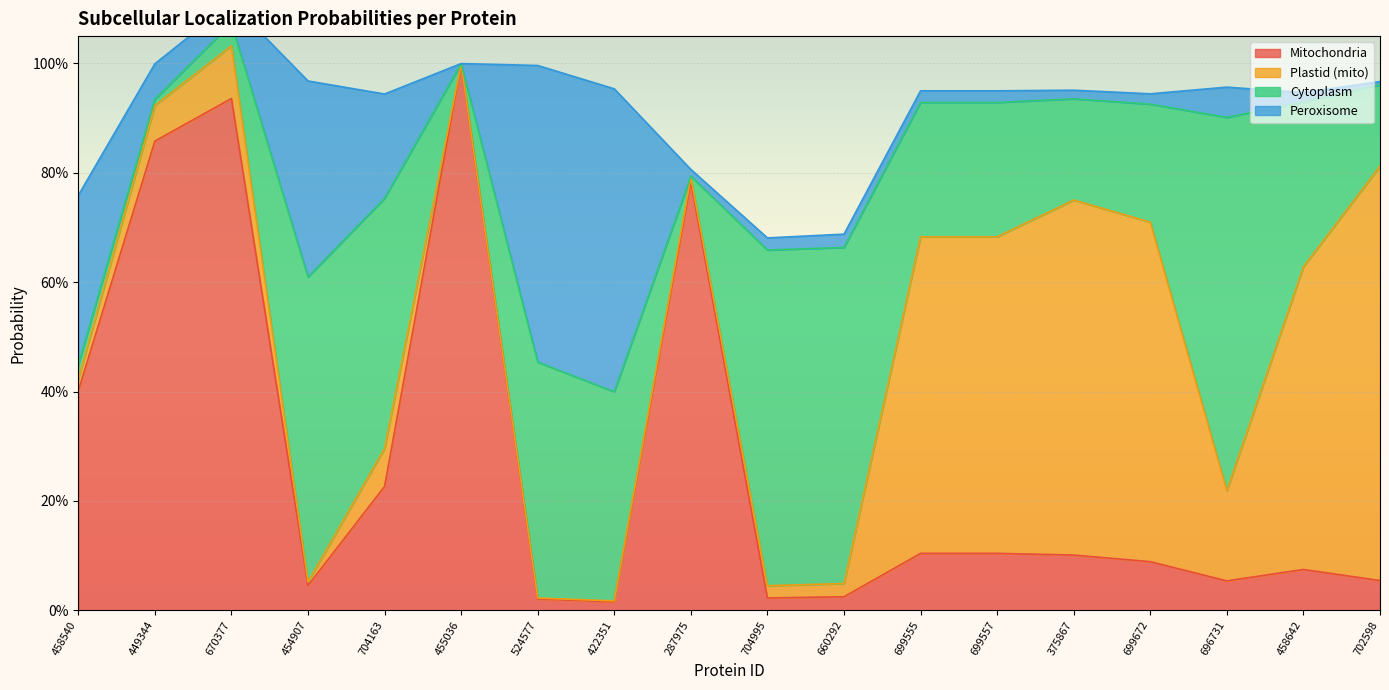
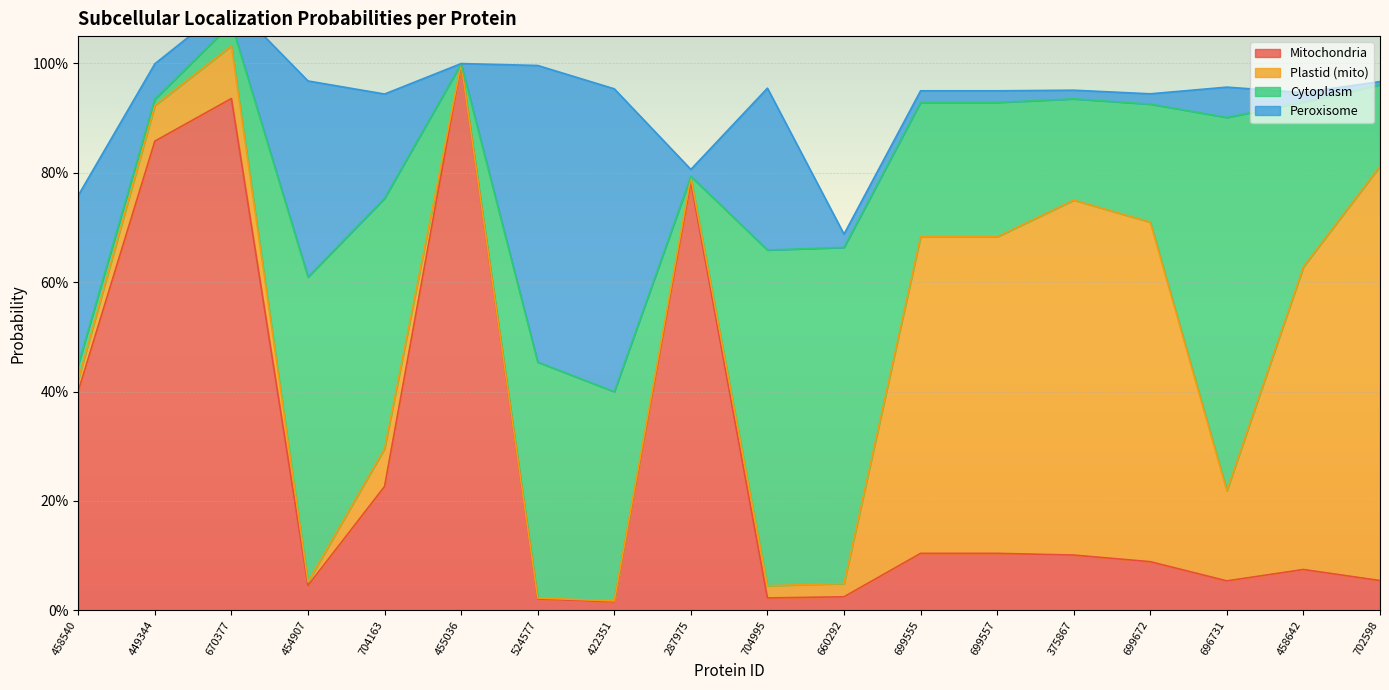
Peroxisome, 704995: 2% -> 30%
